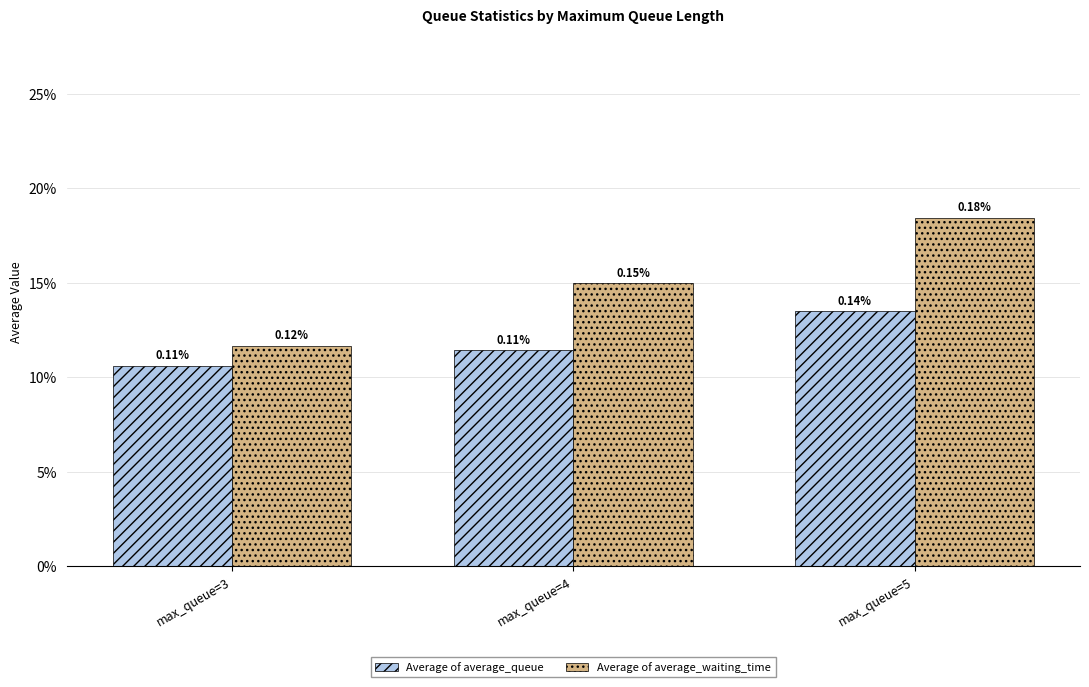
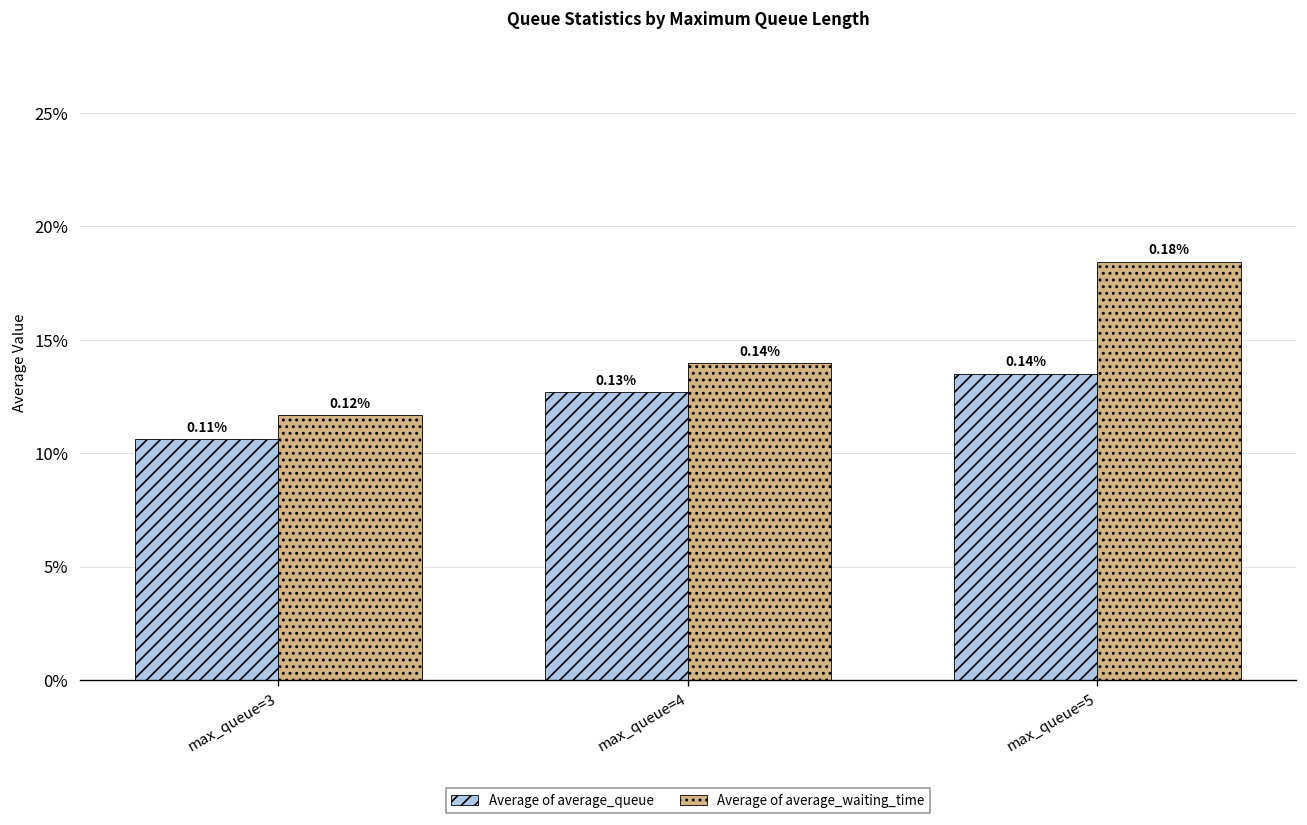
Average of average_queue, max_queue=4: 0.11% -> 0.13%
Average of average_waiting_time, max_queue=4: 0.15% -> 0.14%
